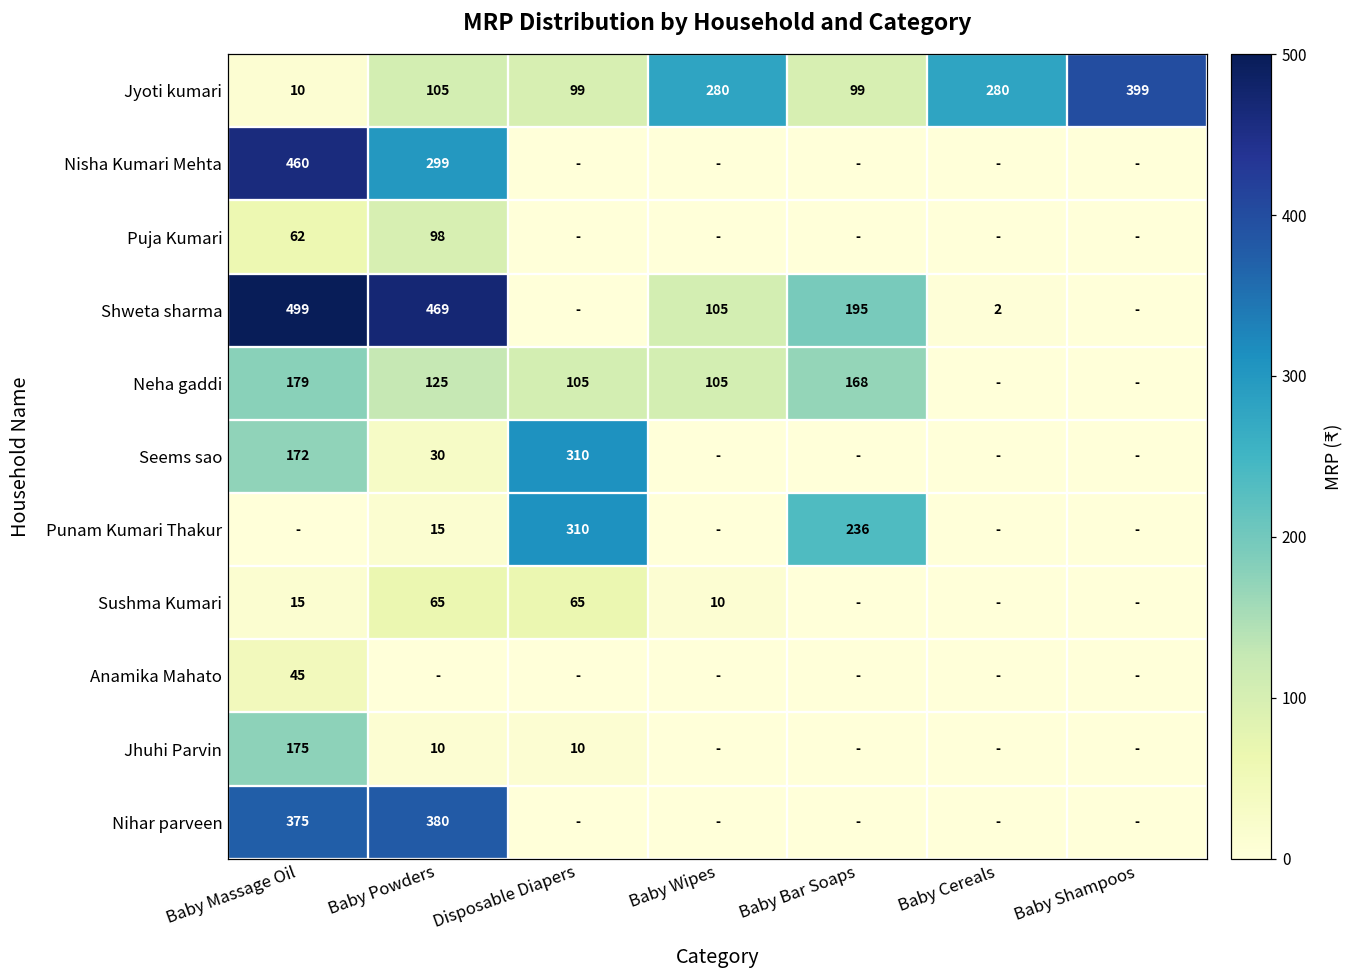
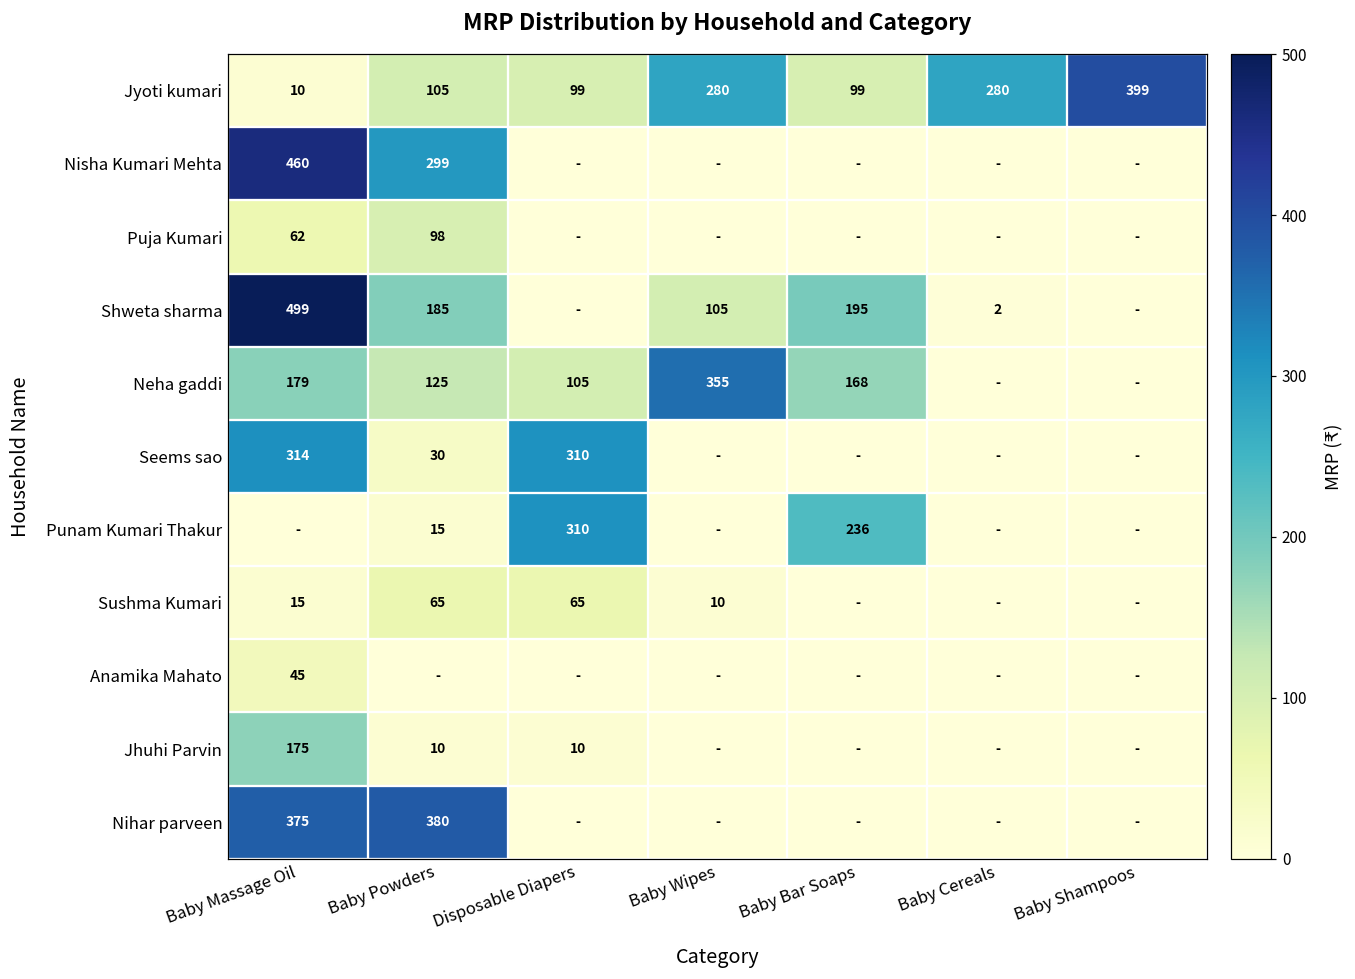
Shweta sharma, Baby Powders: 469 -> 185
Neha gaddi, Baby Wipes: 105 -> 355
Seems sao, Baby Massage Oil: 172 -> 314
